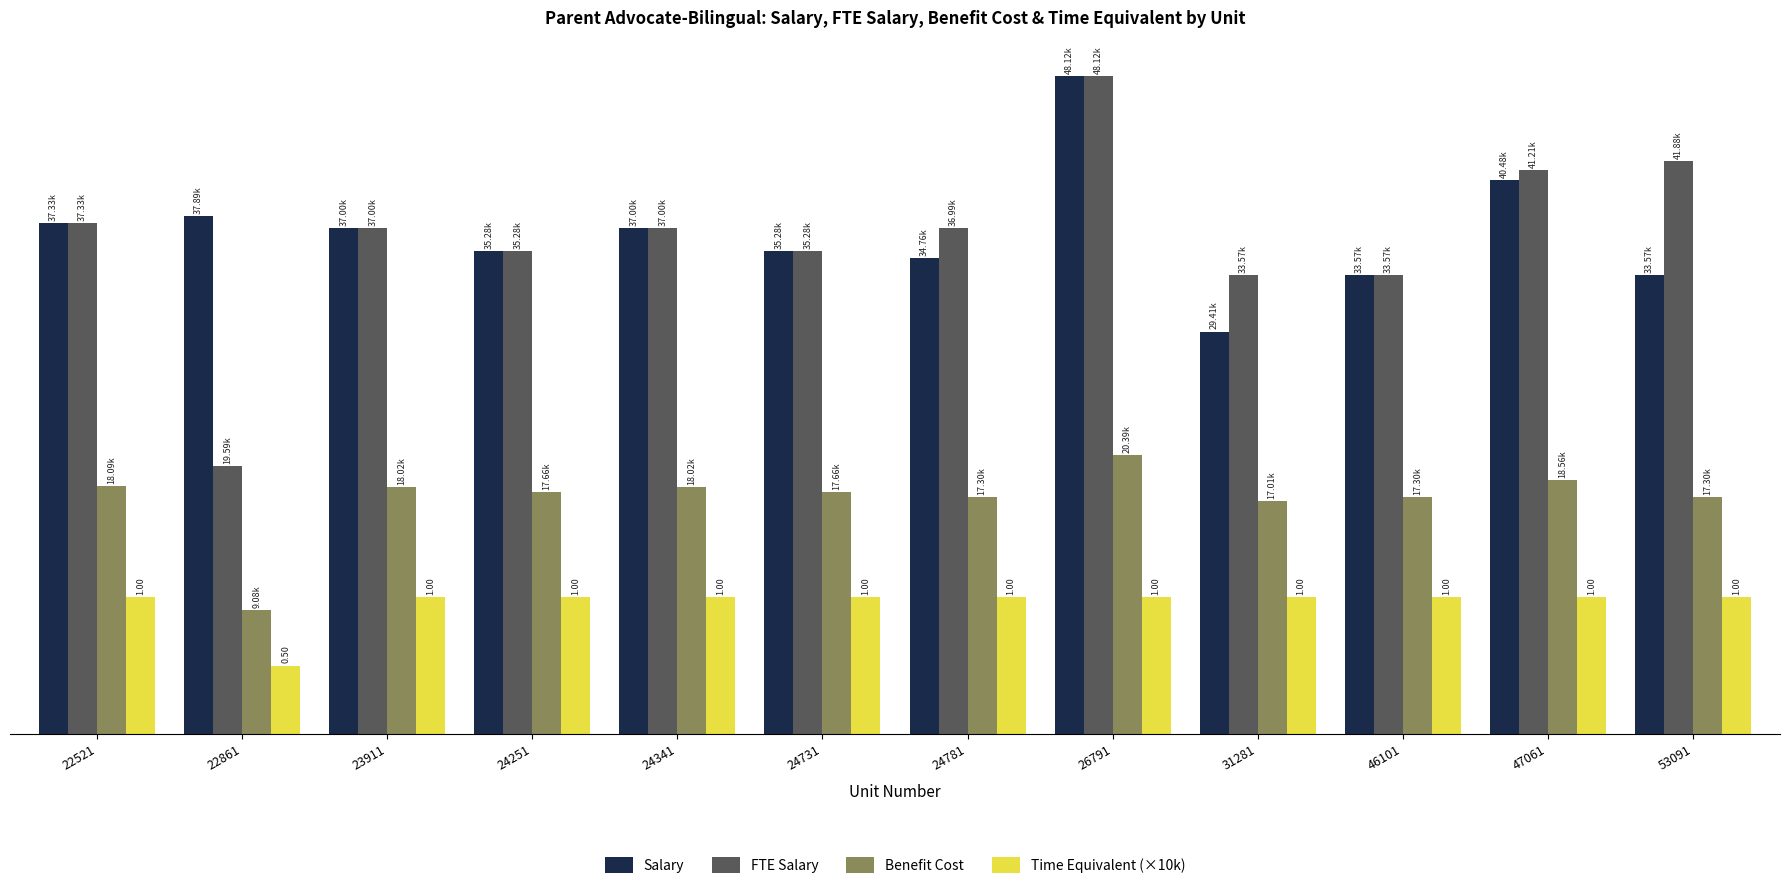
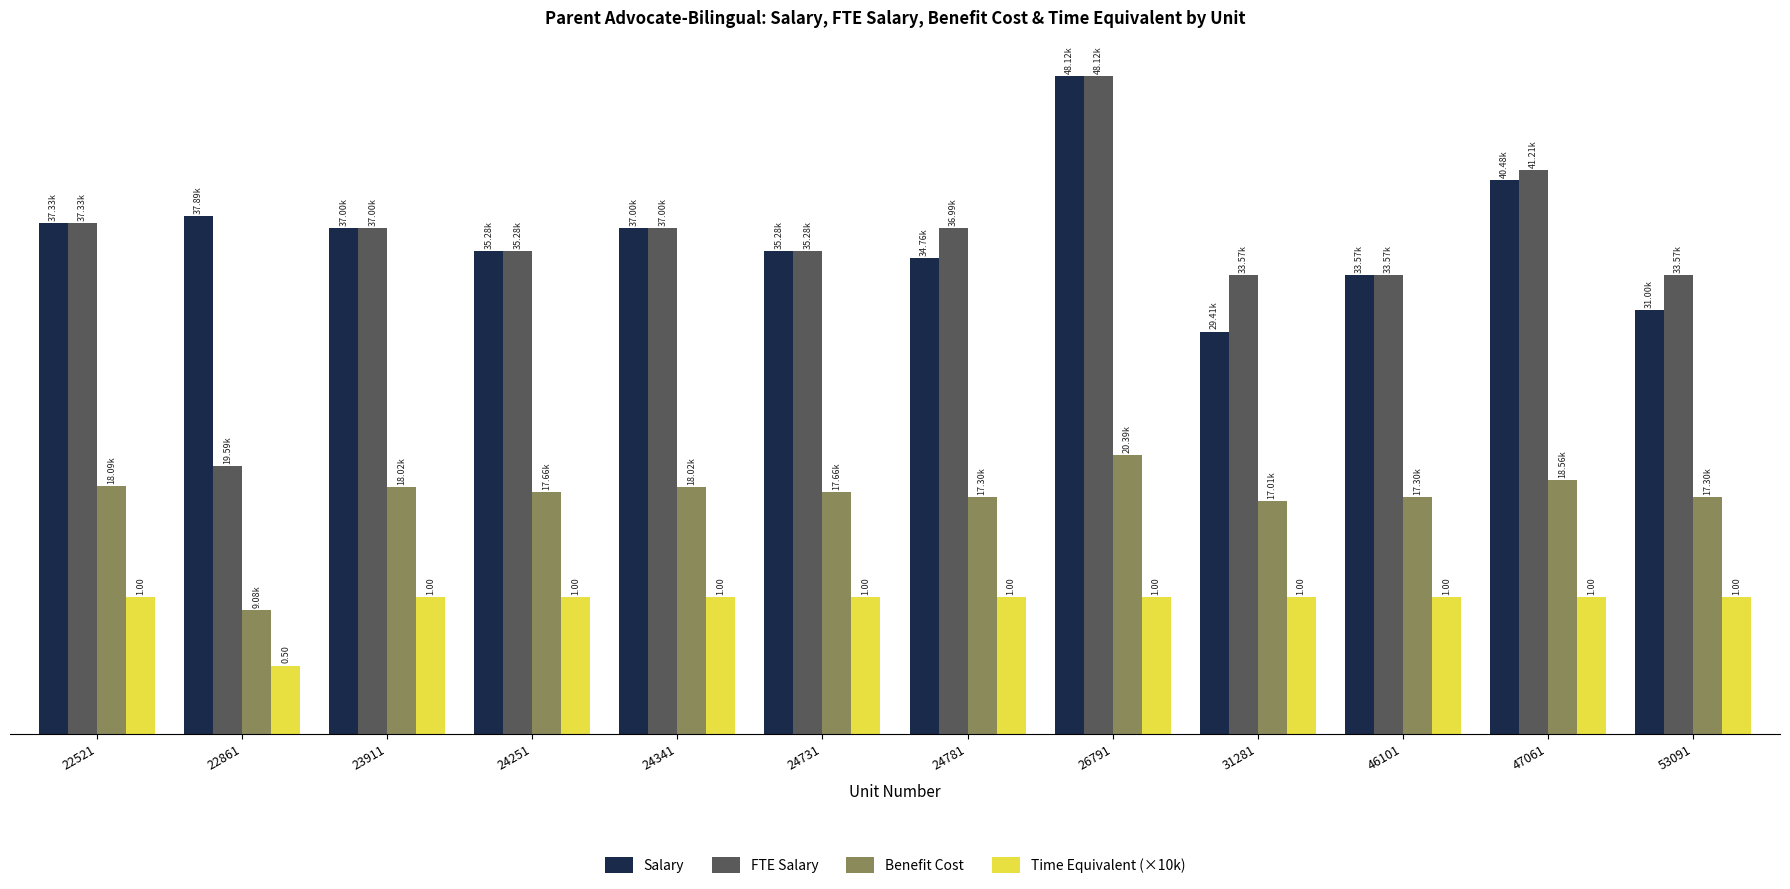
Salary, 53091: 33.57k -> 31.00k
FTE Salary, 53091: 41.88k -> 33.57k
